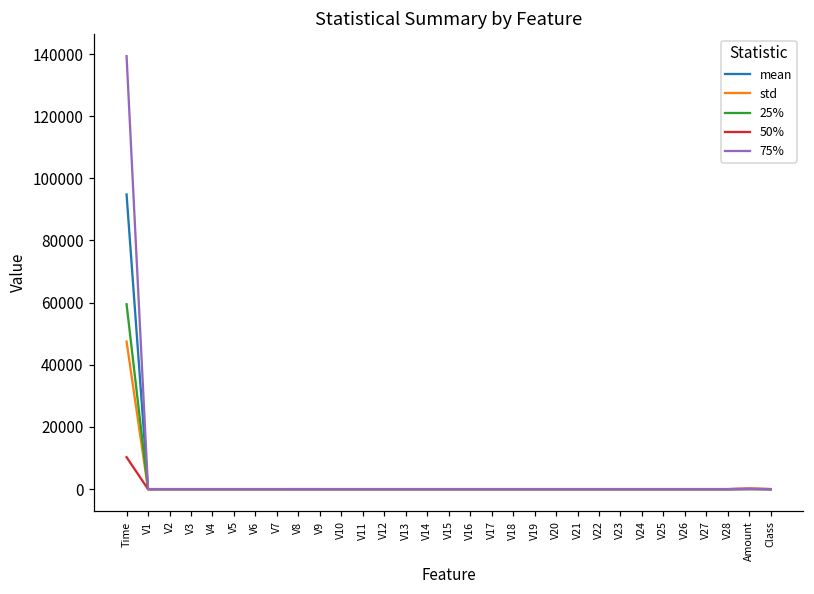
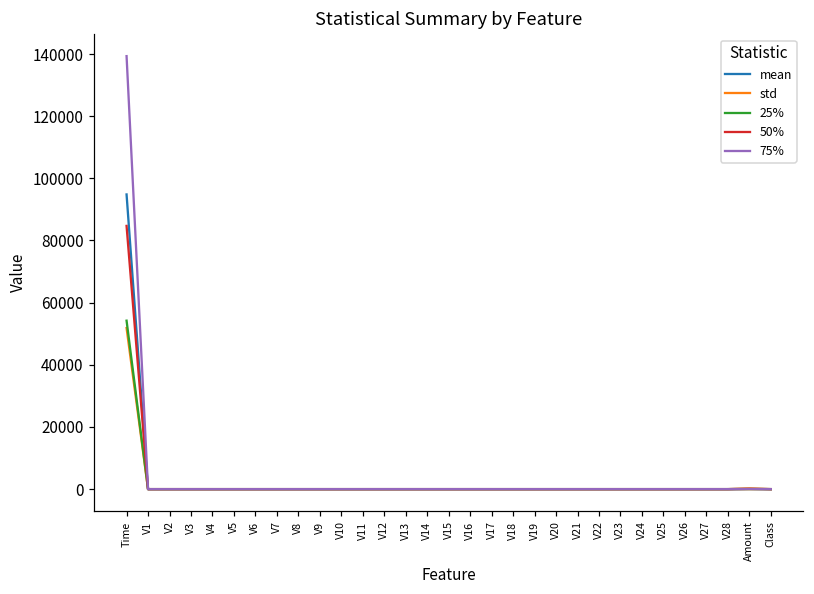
std, Time: 47000 -> 52000
25%, Time: 59000 -> 54000
50%, Time: 10000 -> 85000
